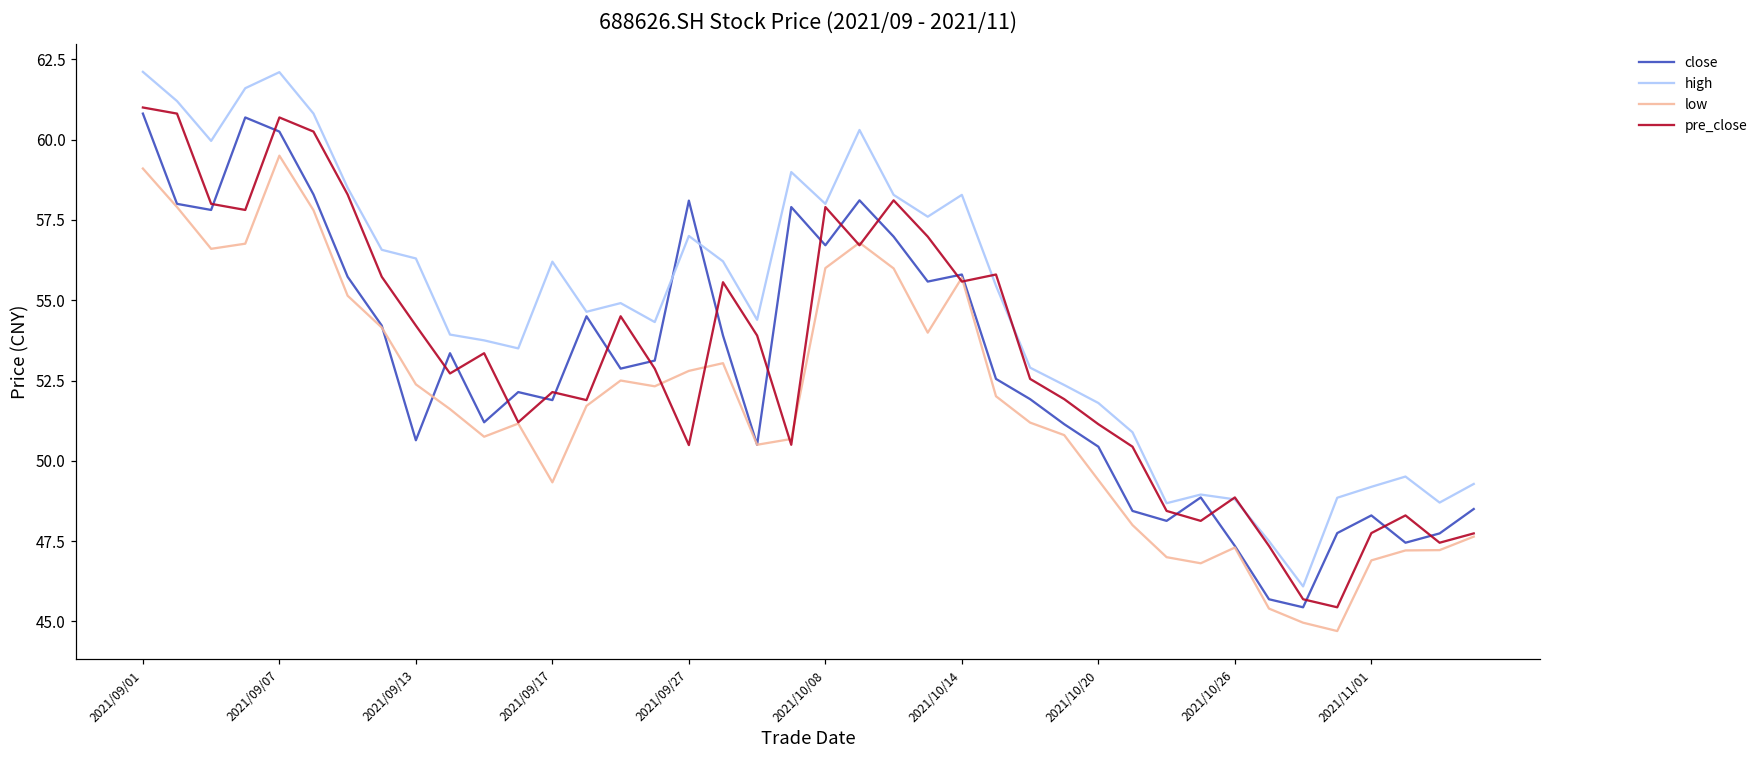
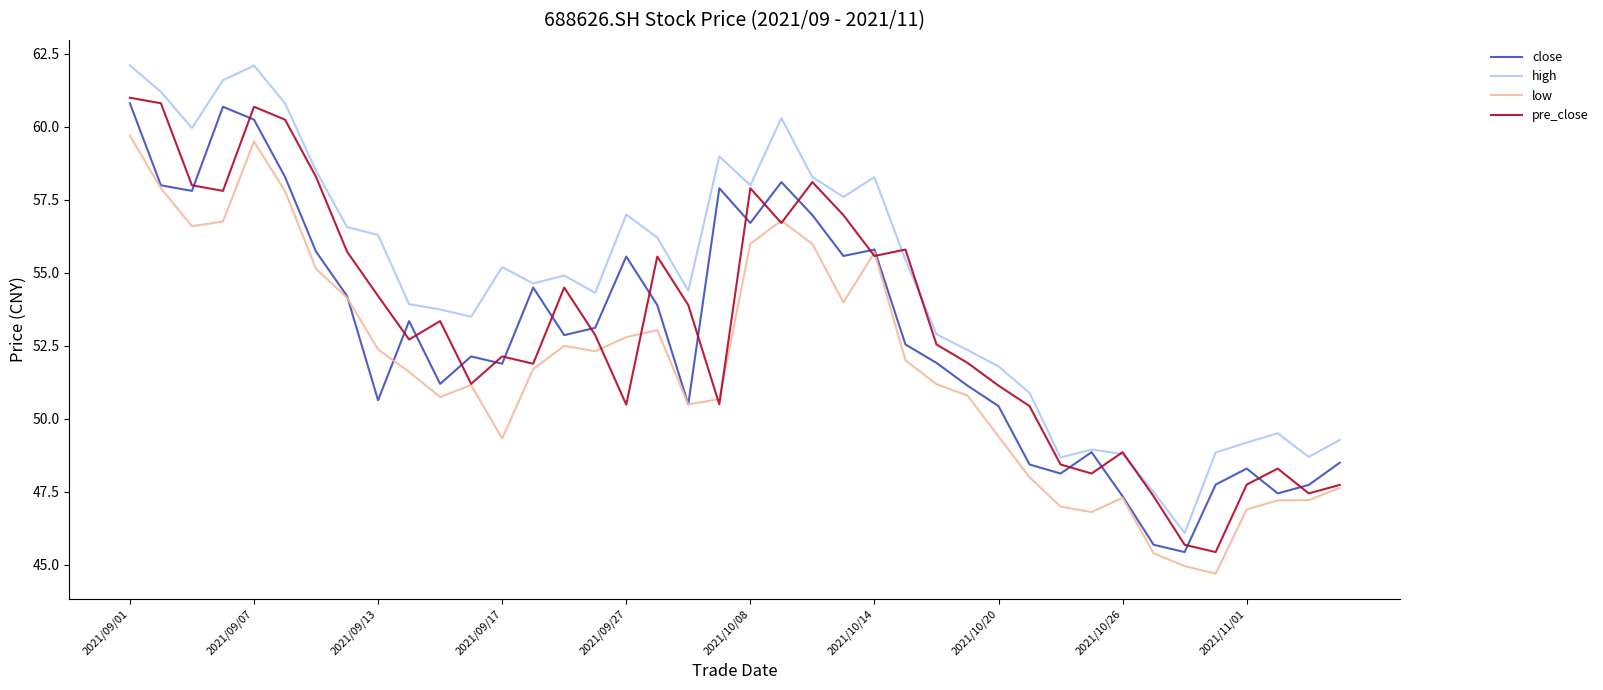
low, 2021/09/01: 59.1 -> 59.7
high, 2021/09/17: 56.2 -> 55.2
close, 2021/09/27: 58.1 -> 55.6
